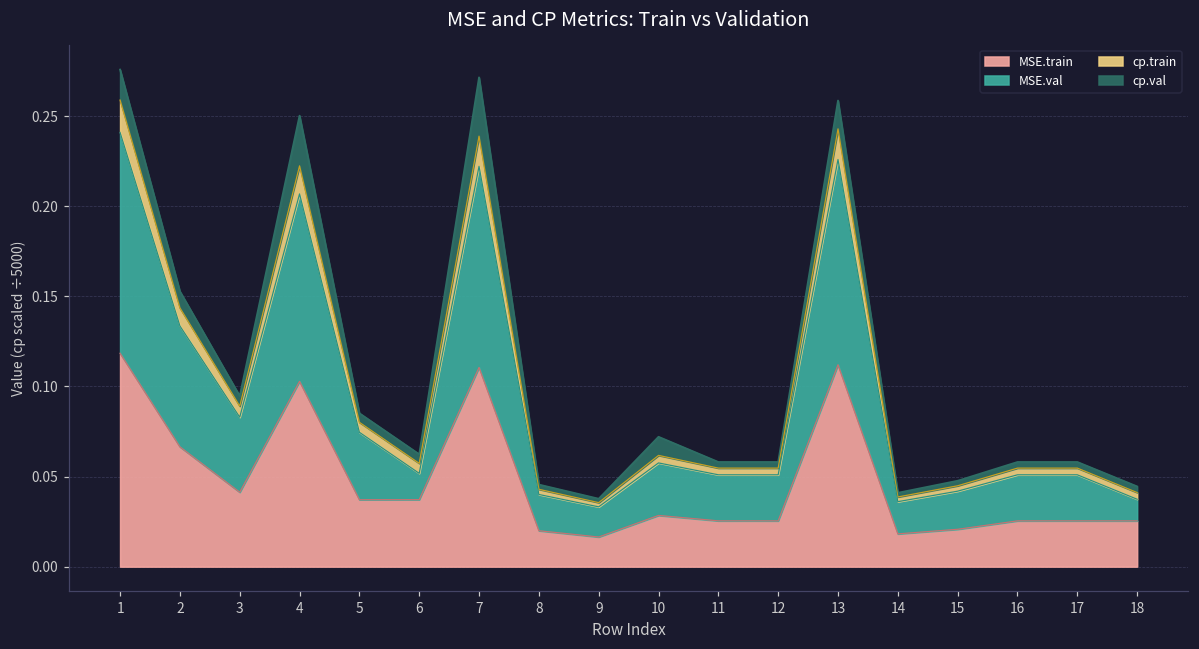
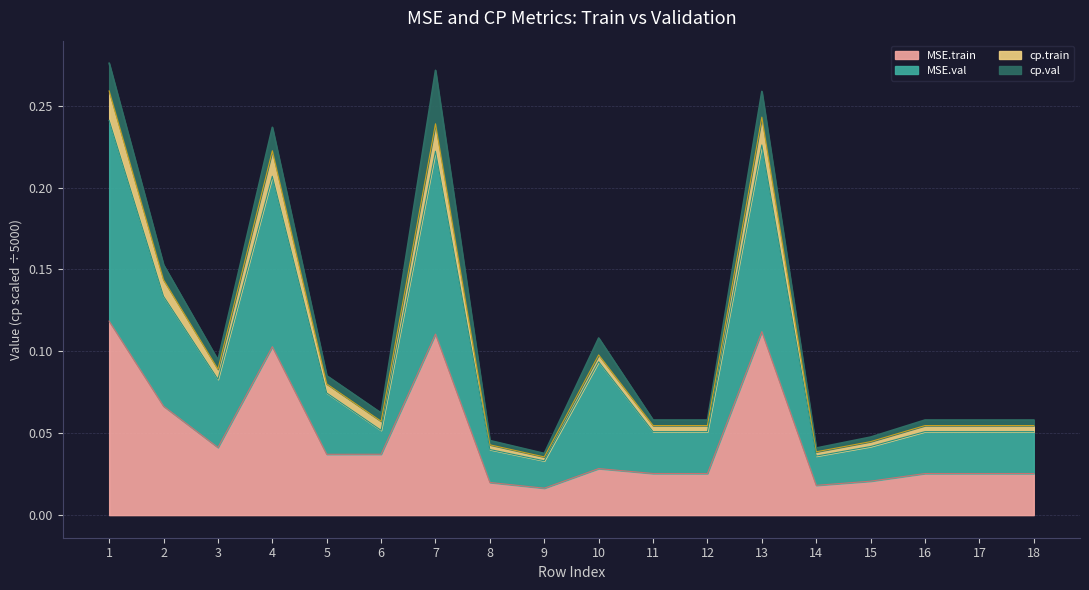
cp.val, 4: 0.028 -> 0.014
MSE.val, 10: 0.029 -> 0.065
MSE.val, 18: 0.012 -> 0.026
